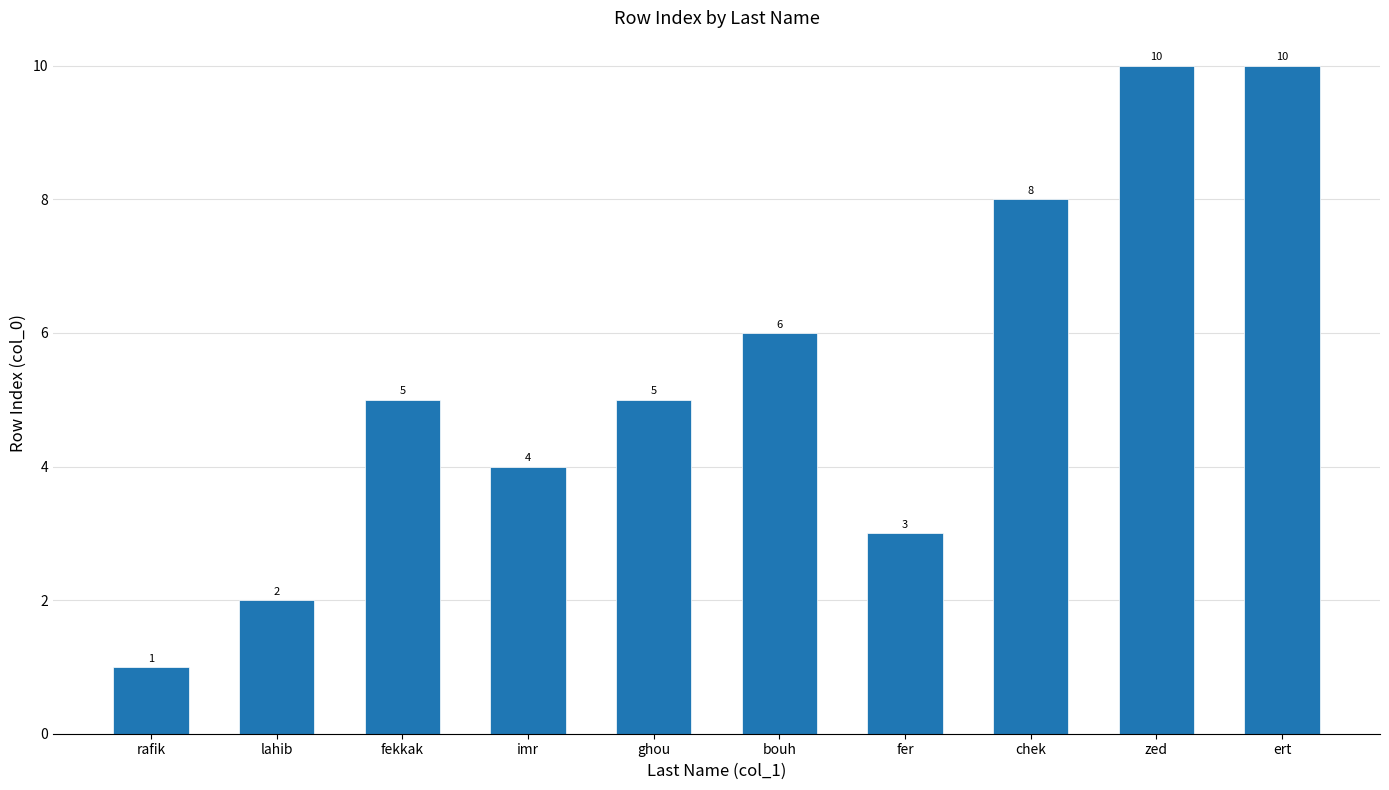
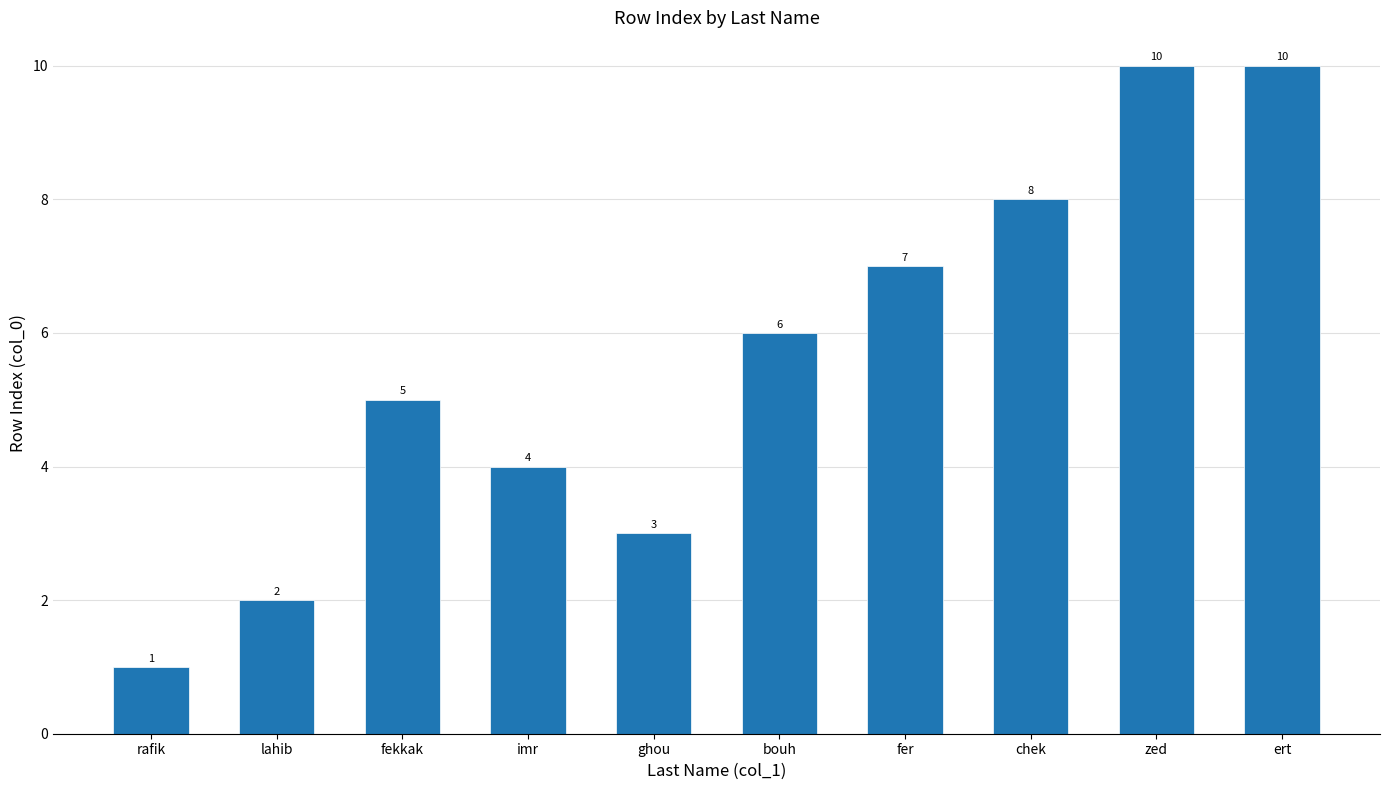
ghou: 5 -> 3
fer: 3 -> 7
